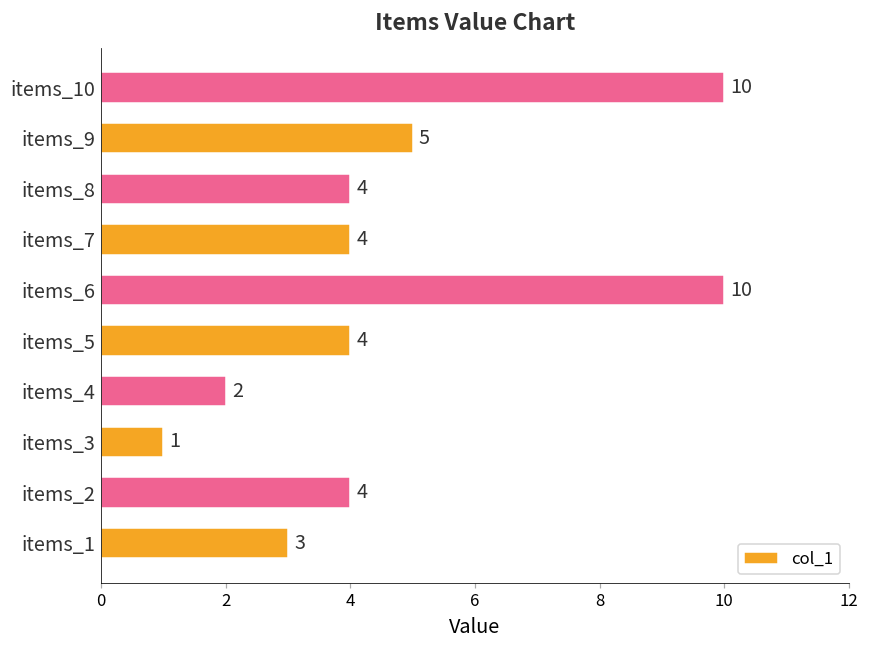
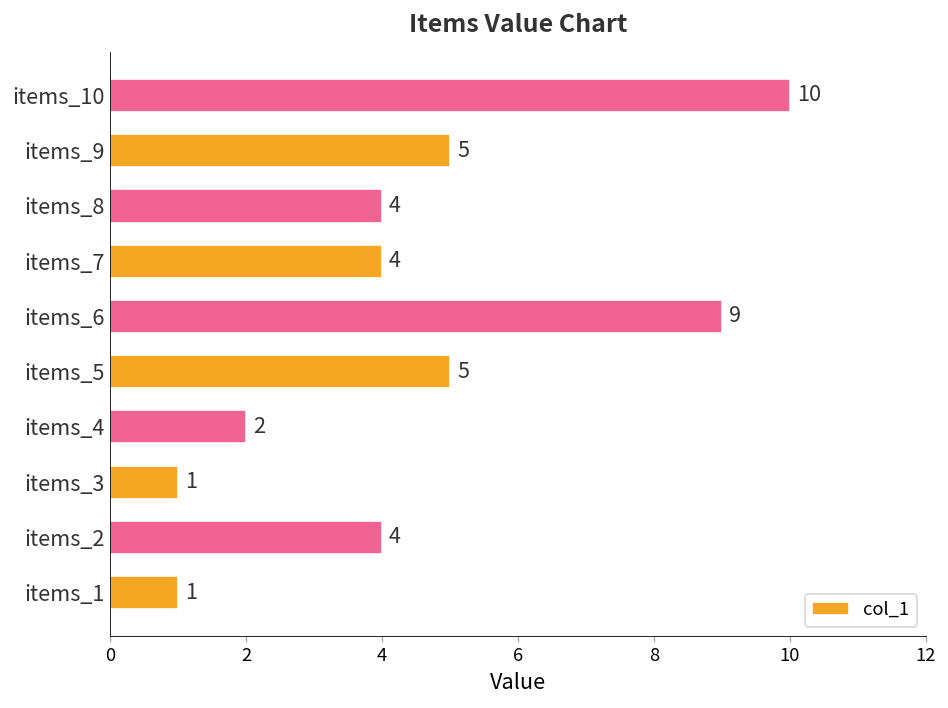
items_6: 10 -> 9
items_5: 4 -> 5
items_1: 3 -> 1
